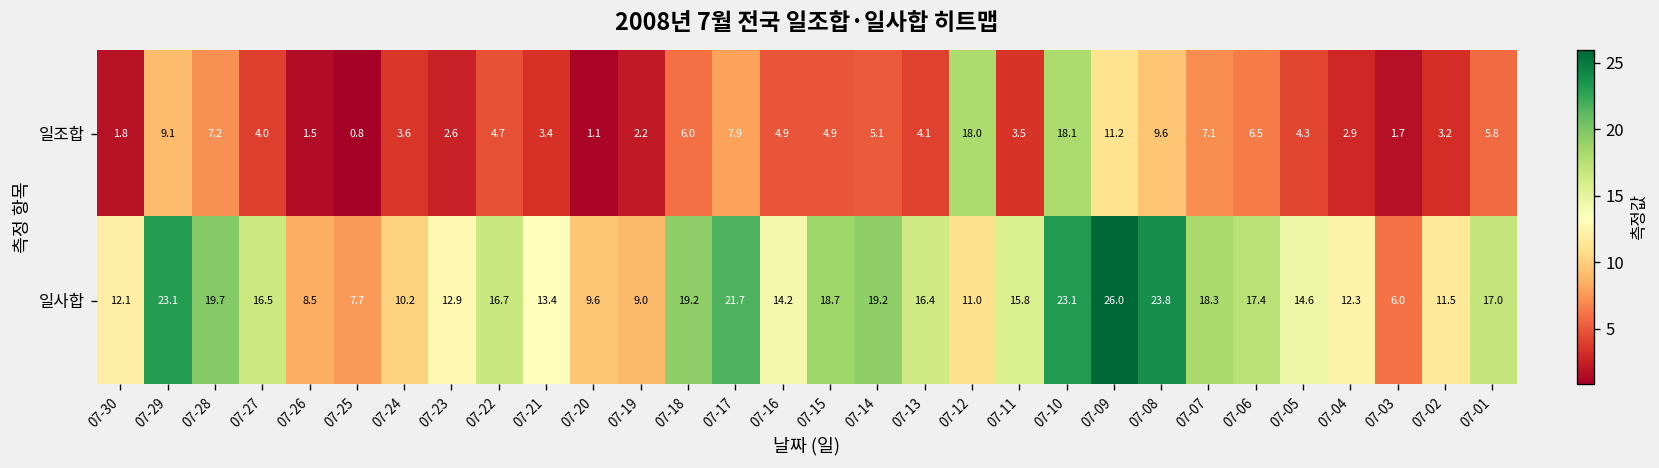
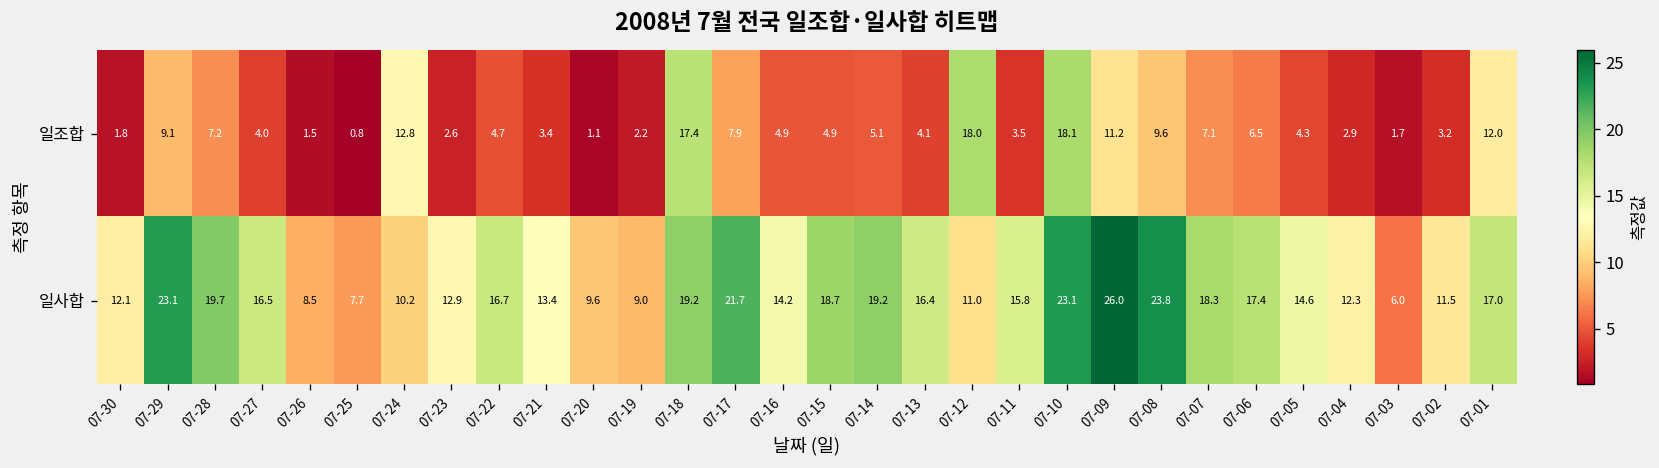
일조합, 07-24: 3.6 -> 12.8
일조합, 07-18: 6.0 -> 17.4
일조합, 07-01: 5.8 -> 12.0
